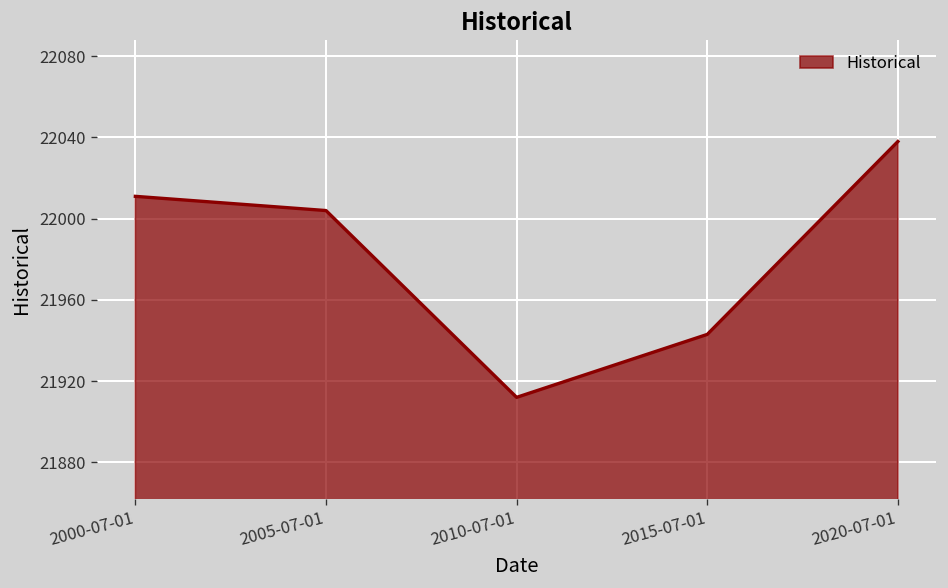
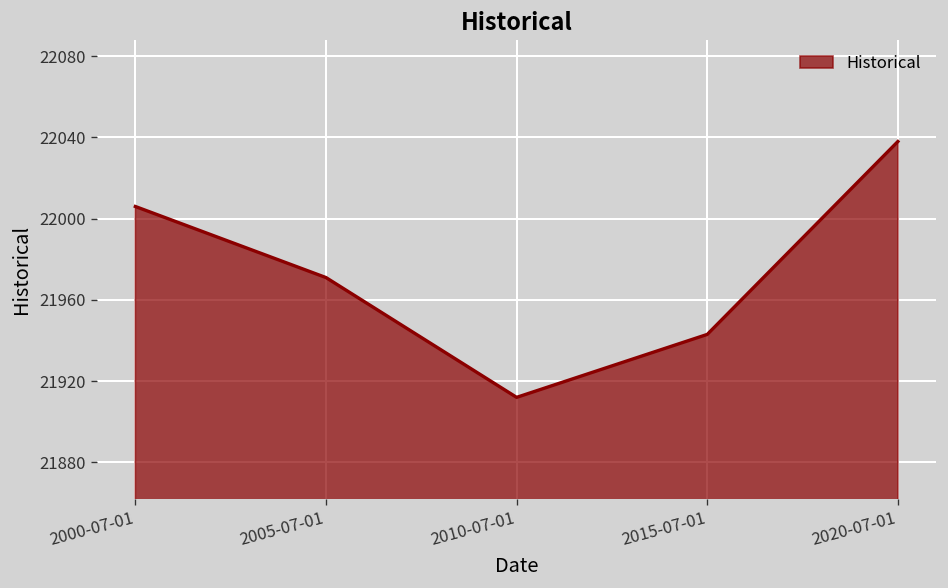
2000-07-01: 22011 -> 22006
2005-07-01: 22004 -> 21971
